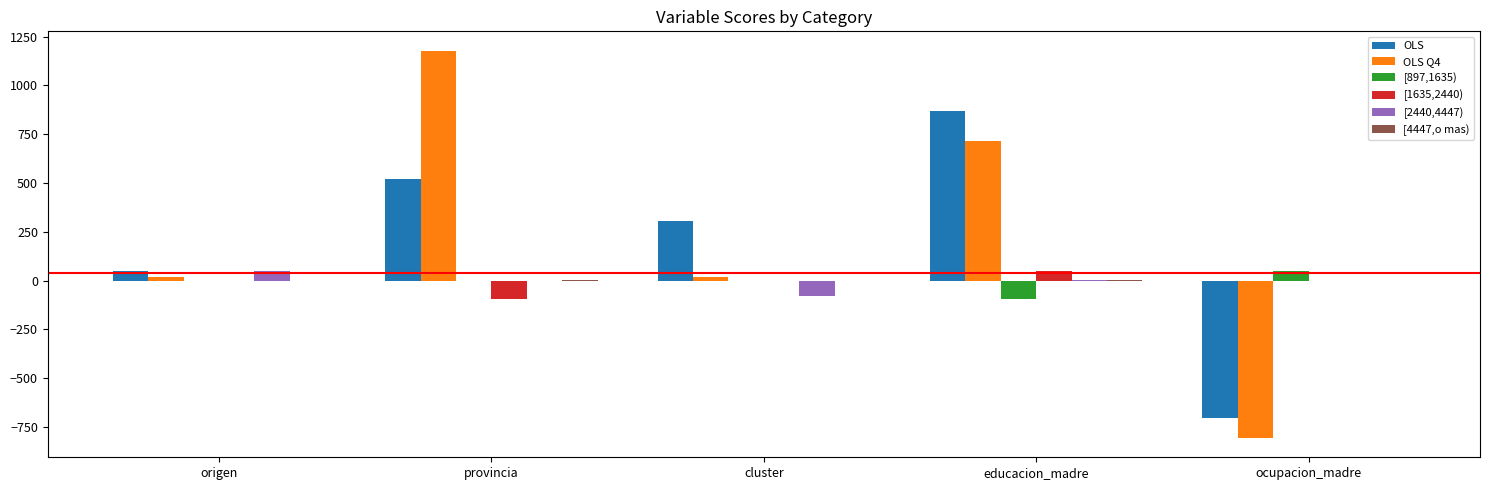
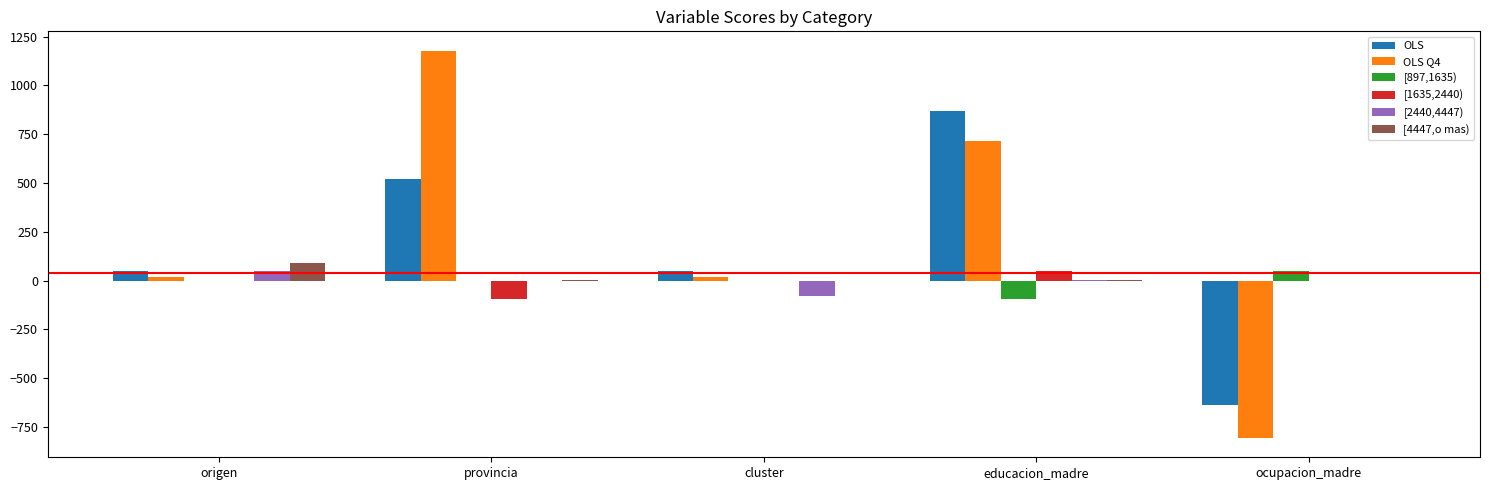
[4447,o mas), origen: 0 -> 90
OLS, cluster: 300 -> 50
OLS, ocupacion_madre: -700 -> -640
